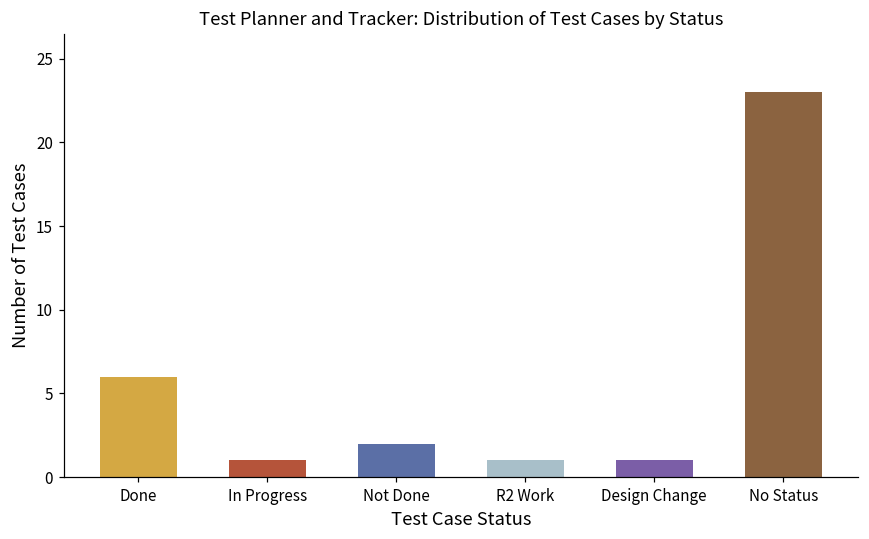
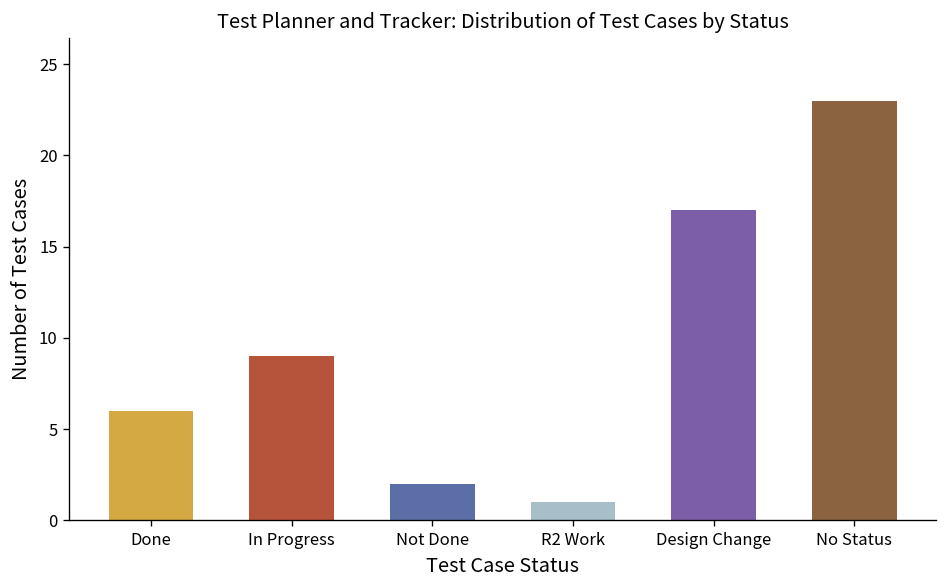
In Progress: 1 -> 9
Design Change: 1 -> 17
